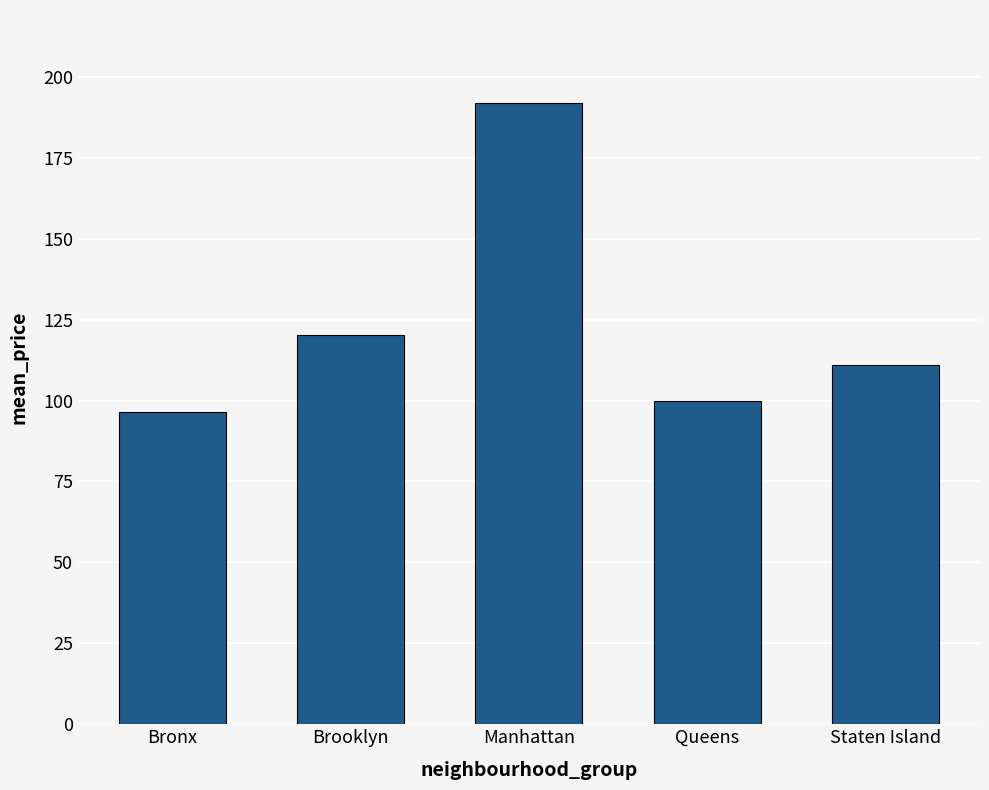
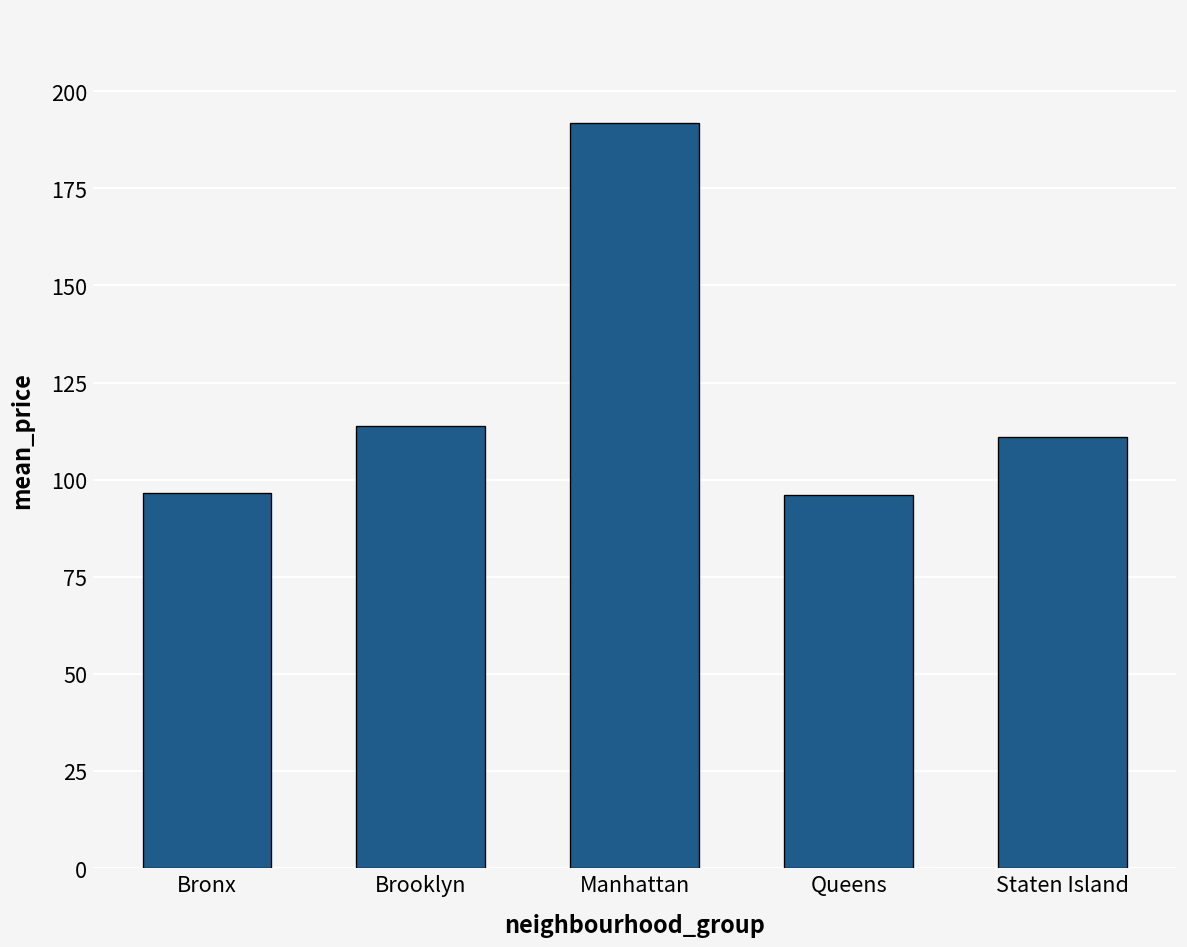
Brooklyn: 120 -> 114
Queens: 100 -> 96
